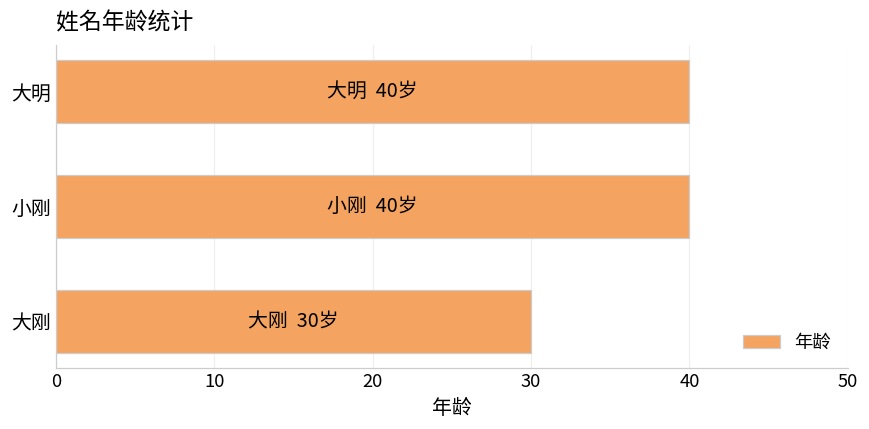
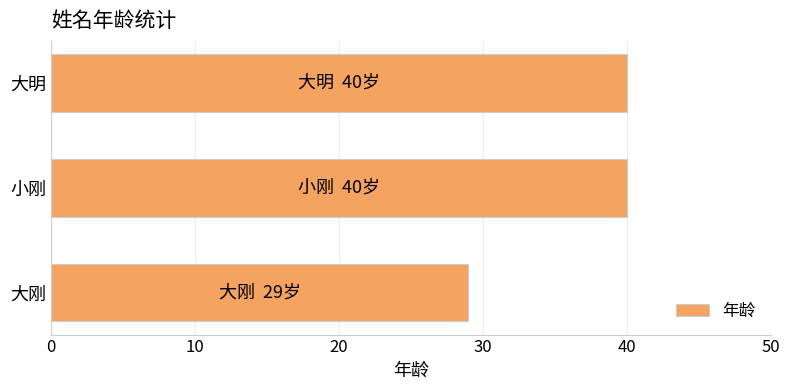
大刚: 30岁 -> 29岁
